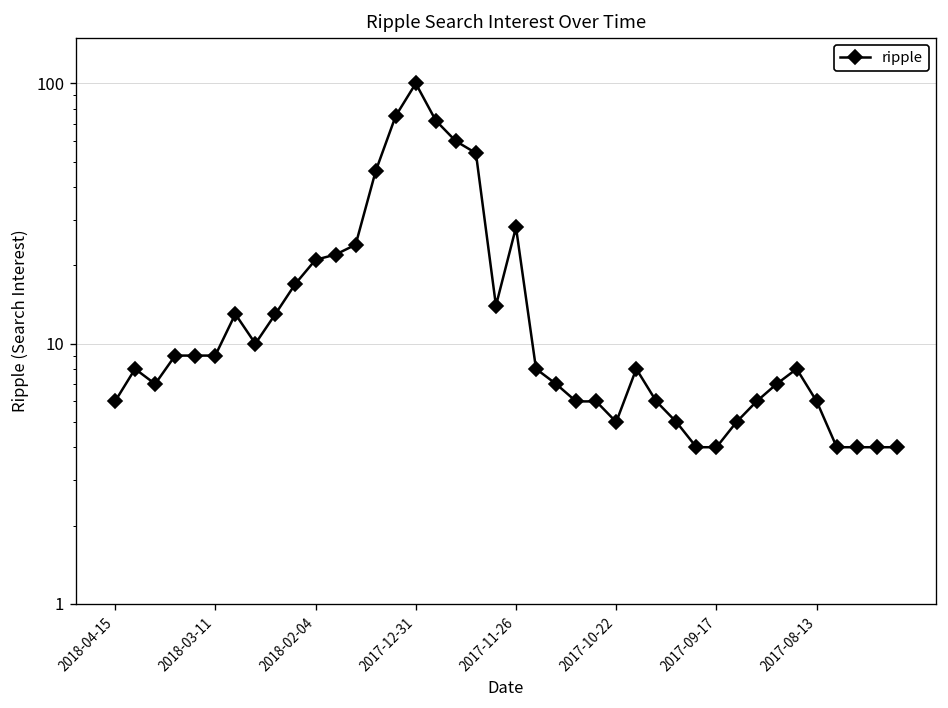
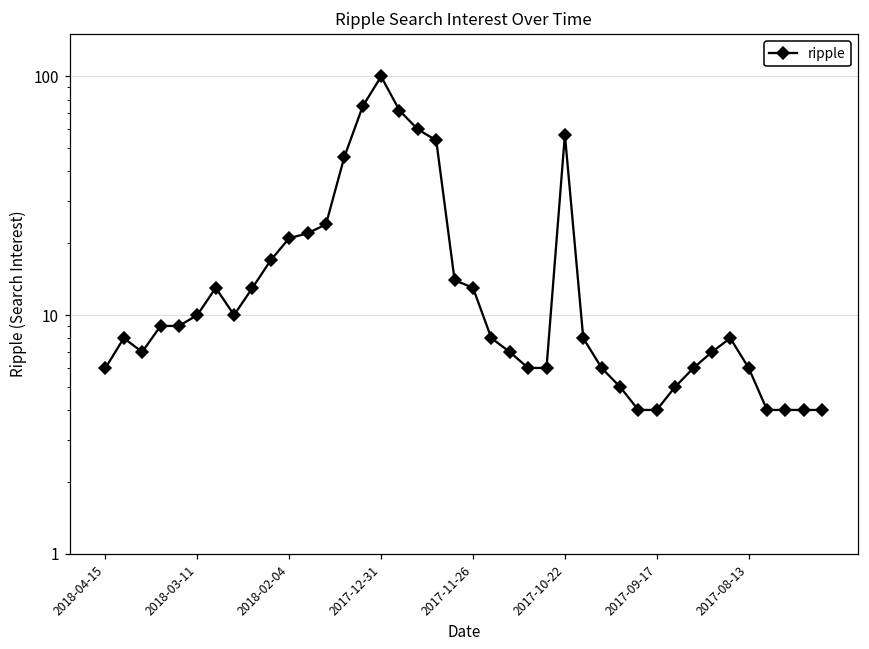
2018-03-11: 9 -> 10
2017-11-26: 28 -> 13
2017-10-22: 5 -> 57
